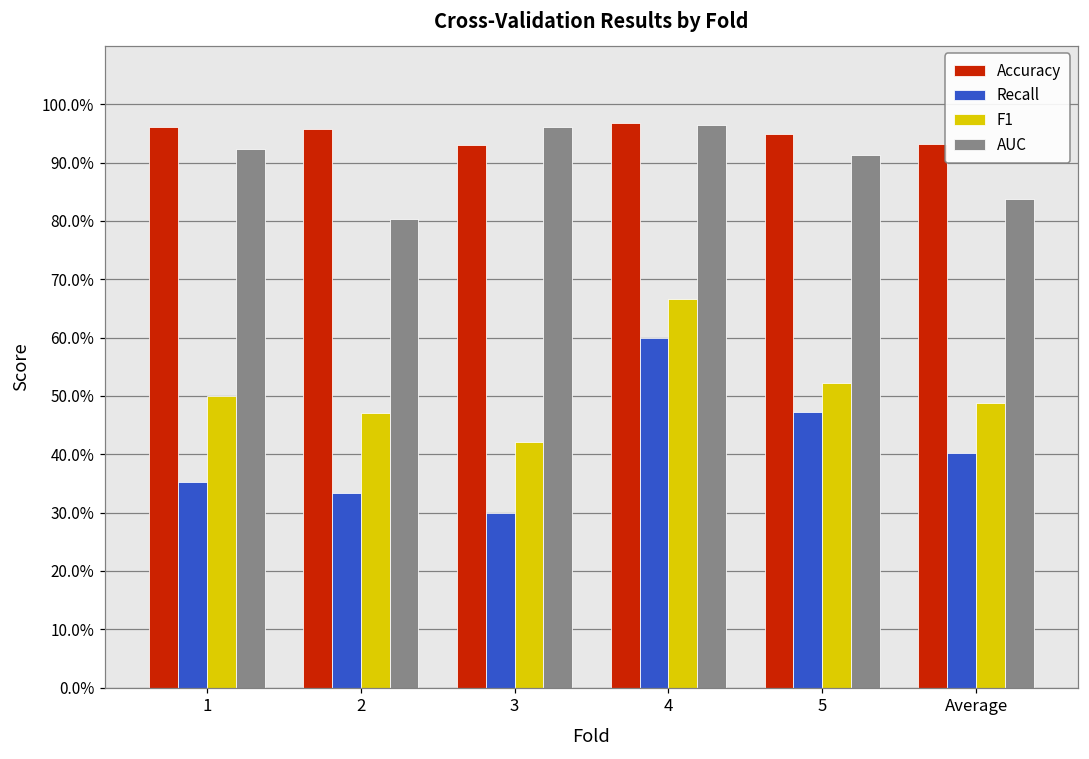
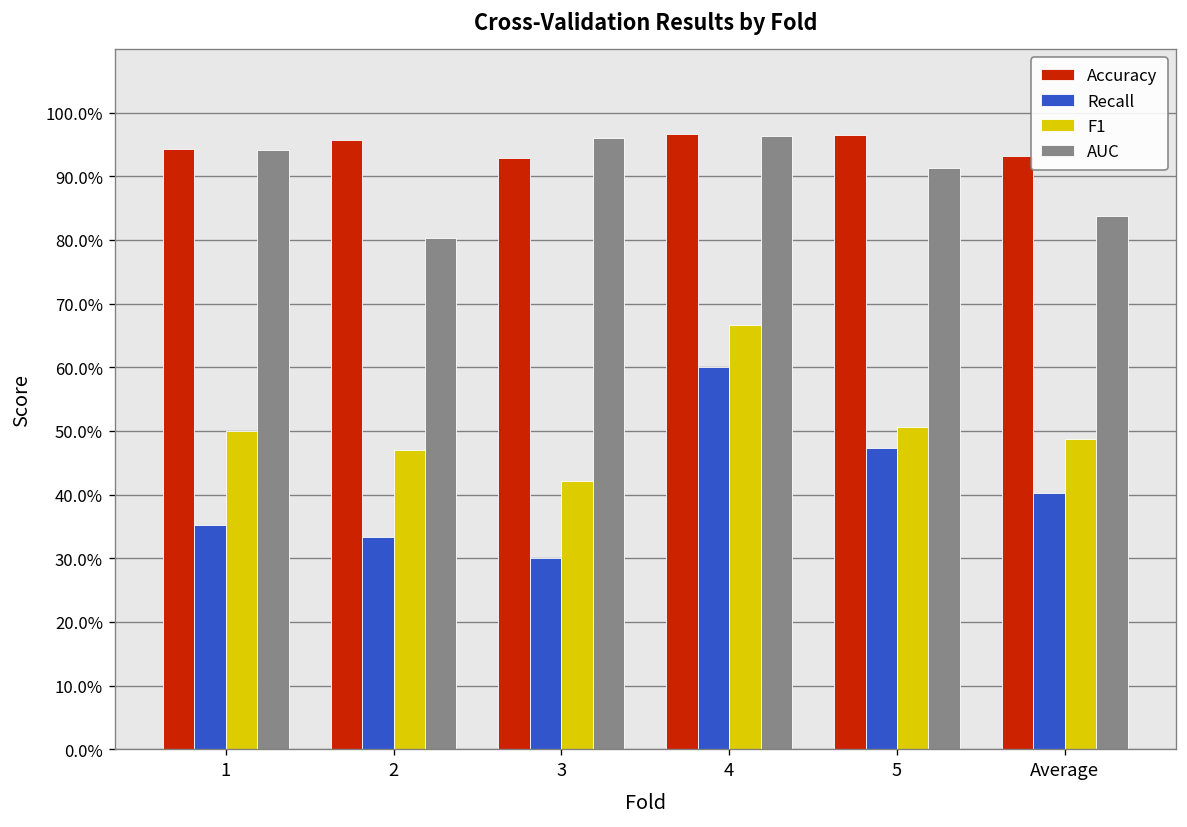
Accuracy, 1: 96% -> 94%
AUC, 1: 92% -> 94%
Accuracy, 5: 95% -> 96%
F1, 5: 52% -> 51%
